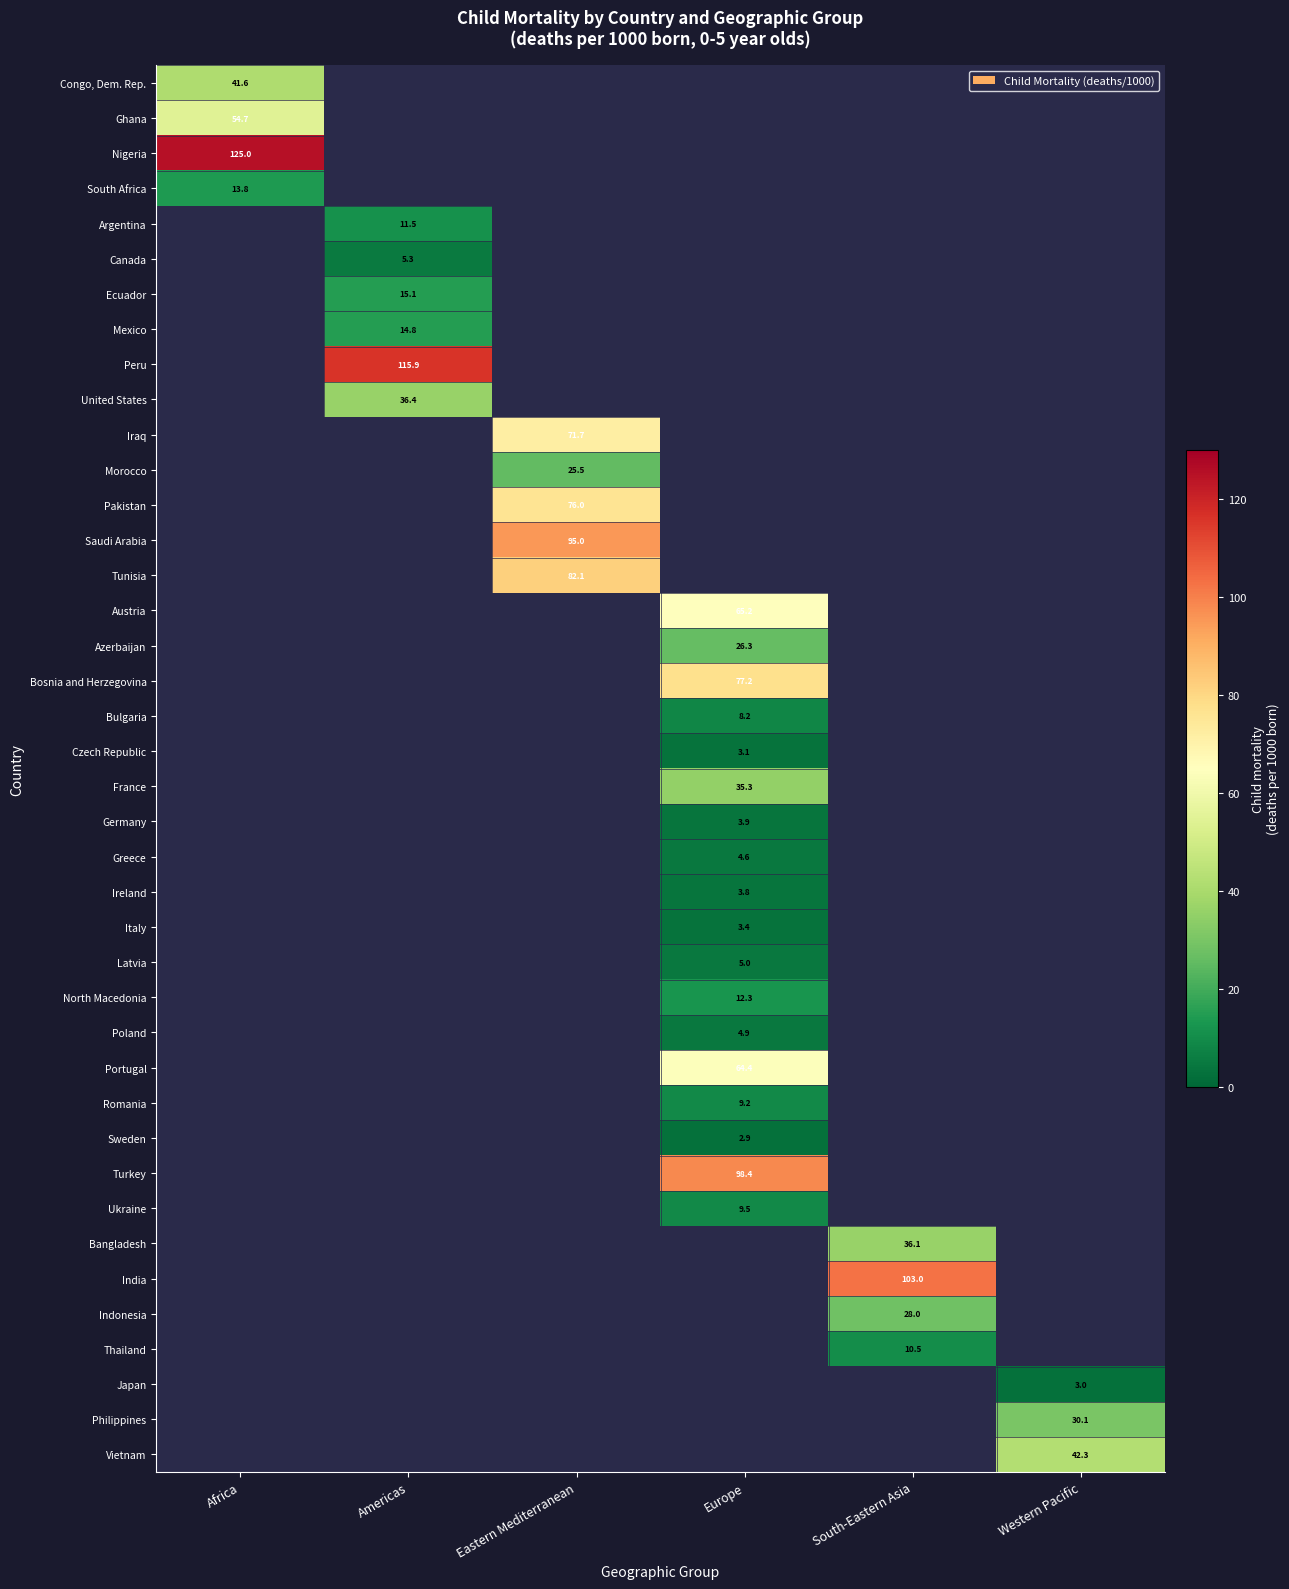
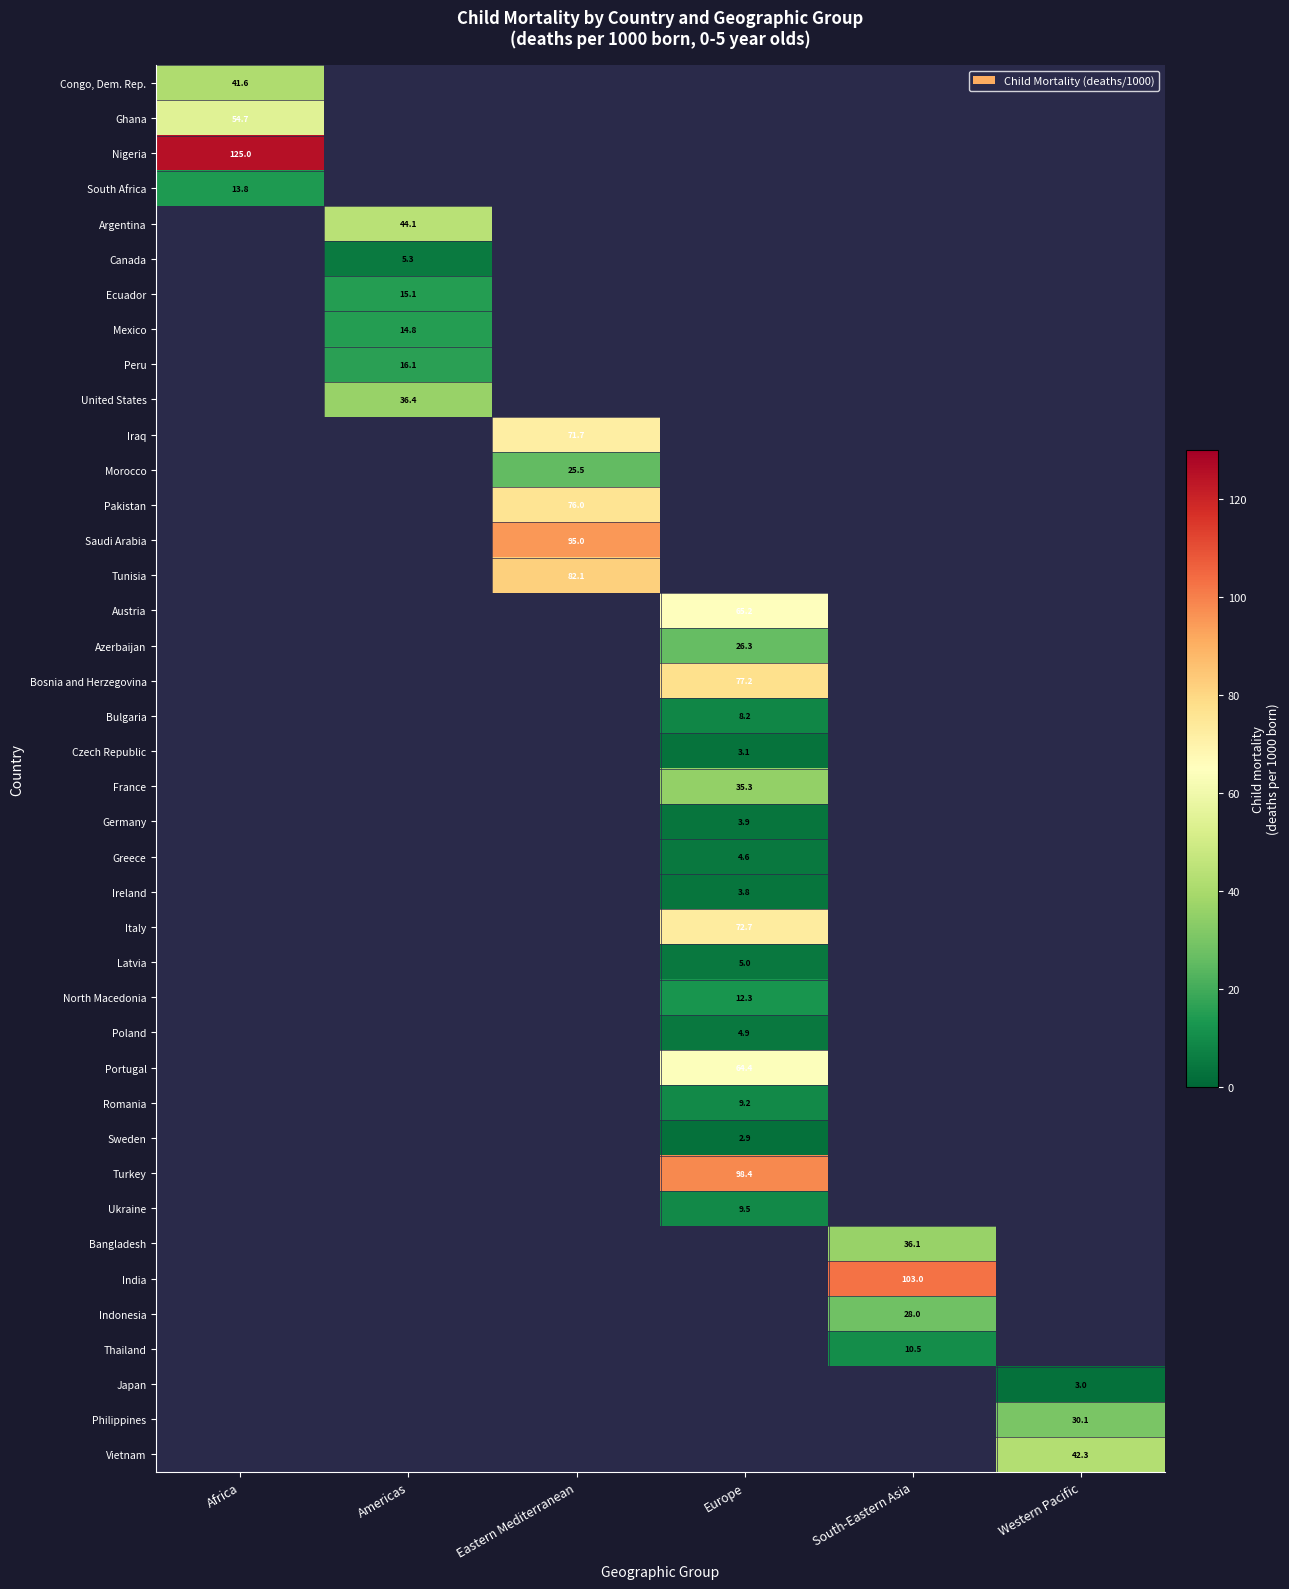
Argentina, Americas: 11.5 -> 44.1
Peru, Americas: 115.9 -> 16.1
Italy, Europe: 3.4 -> 72.7
